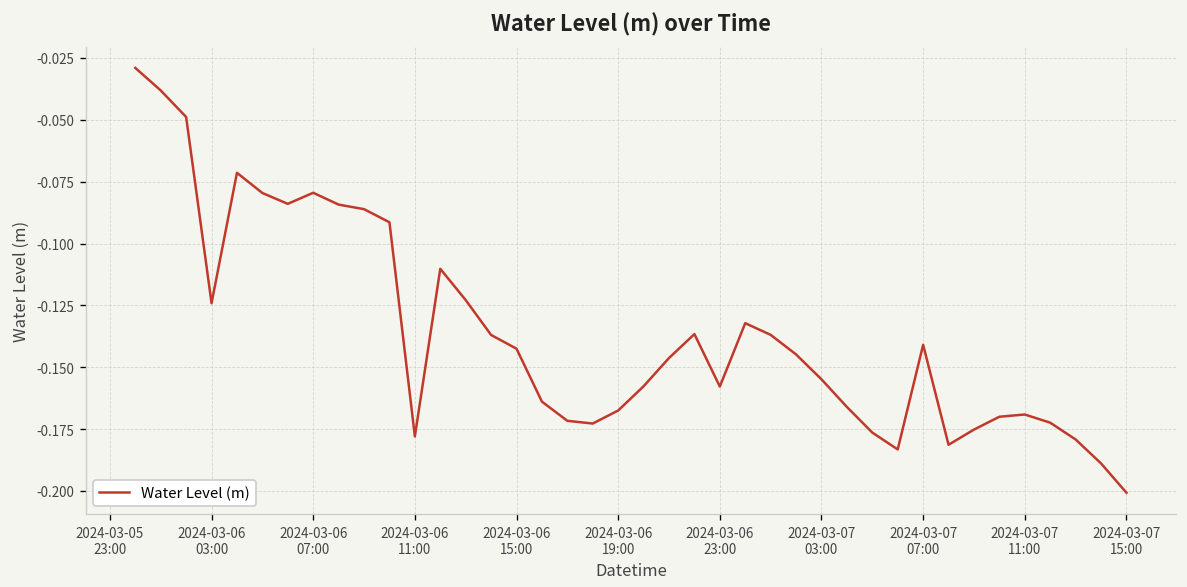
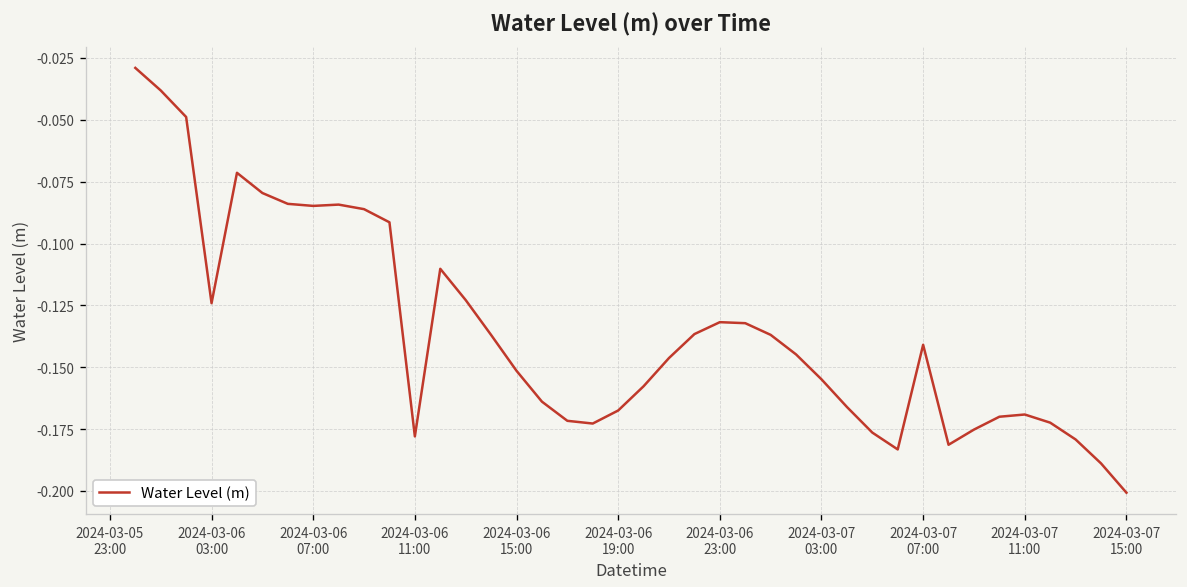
2024-03-06 07:00: -0.079 -> -0.085
2024-03-06 15:00: -0.143 -> -0.151
2024-03-06 23:00: -0.158 -> -0.132
